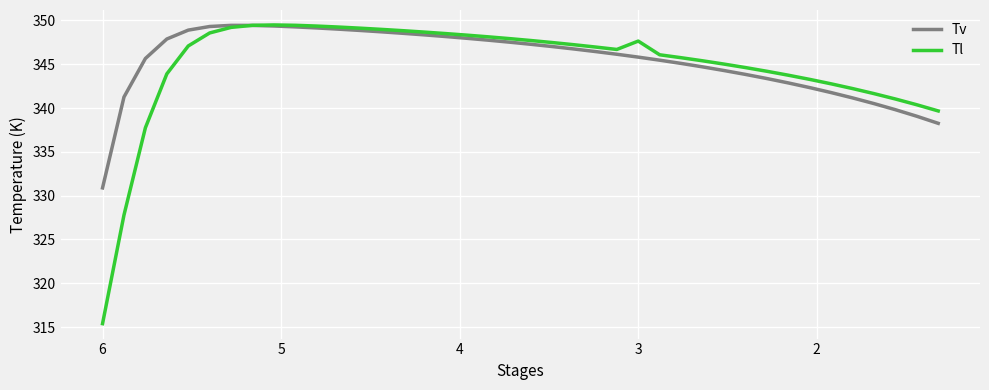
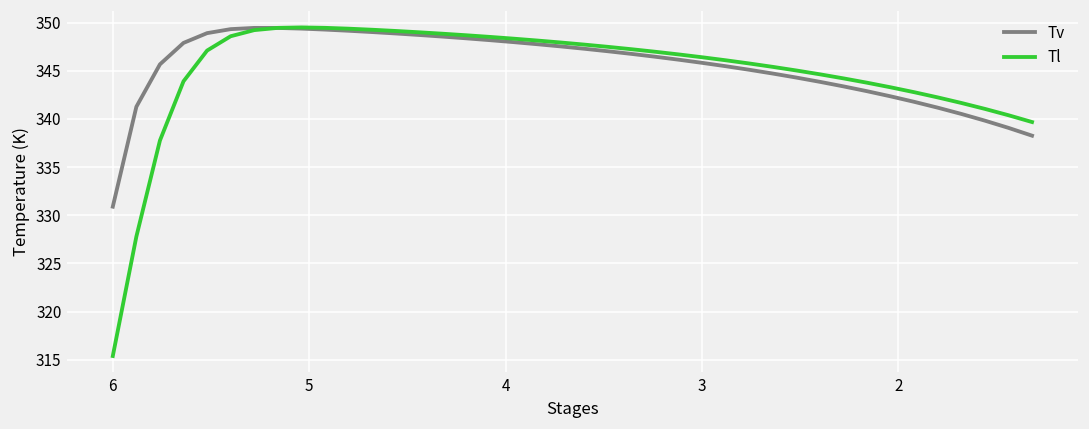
Tl, 3: 348 -> 346
